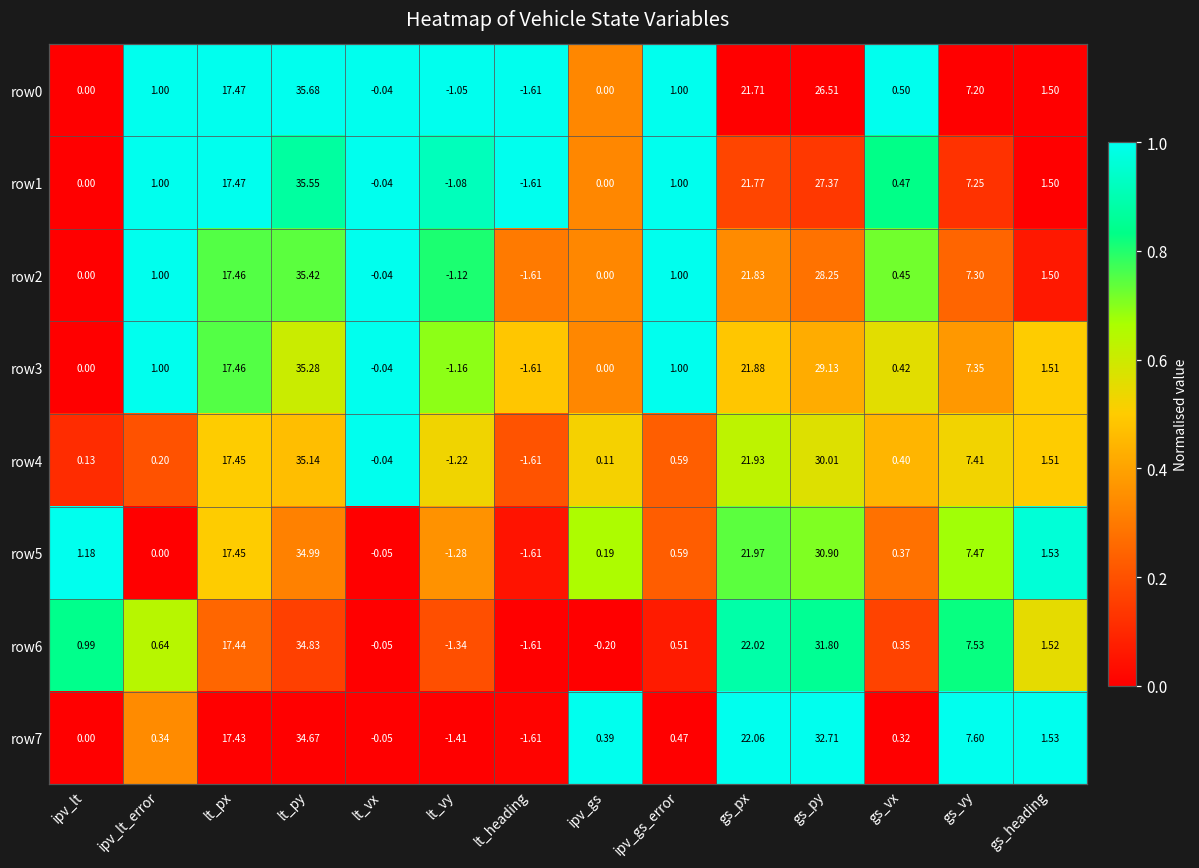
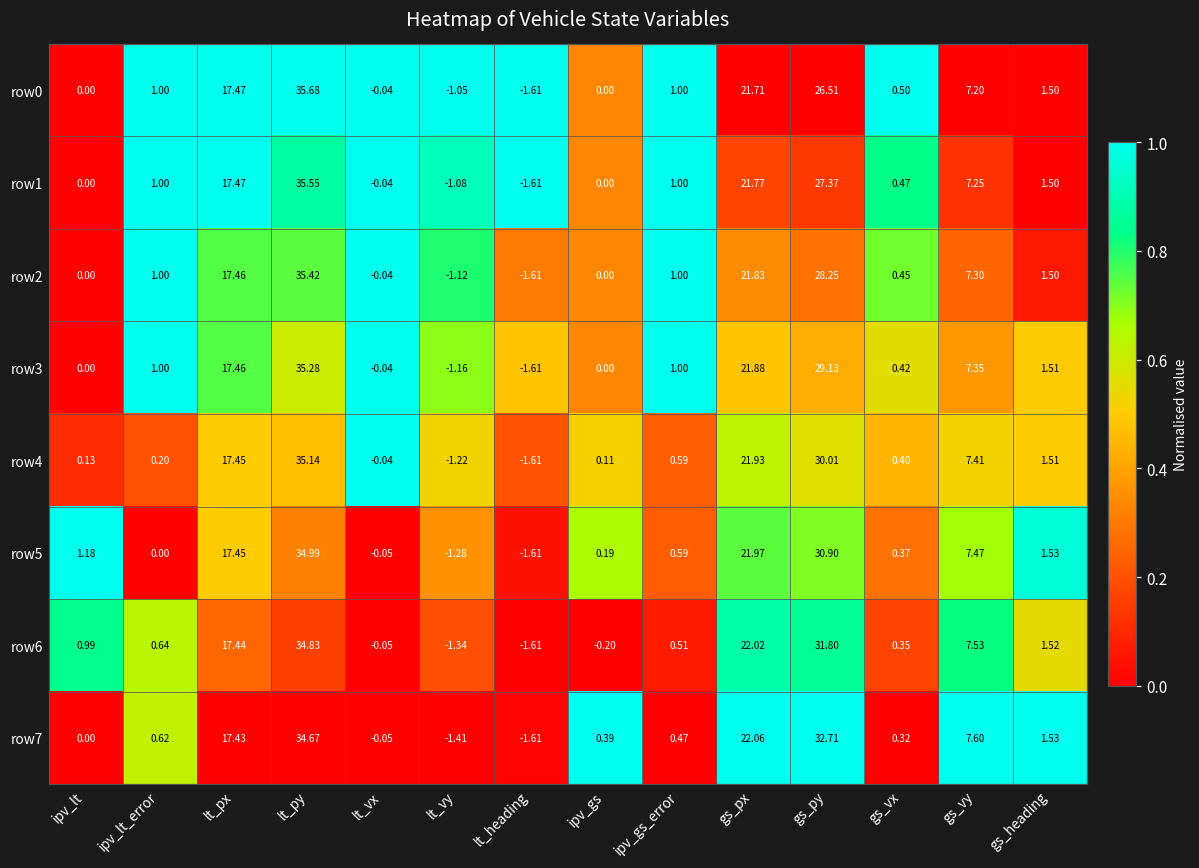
row7, ipv_lt_error: 0.34 -> 0.62
